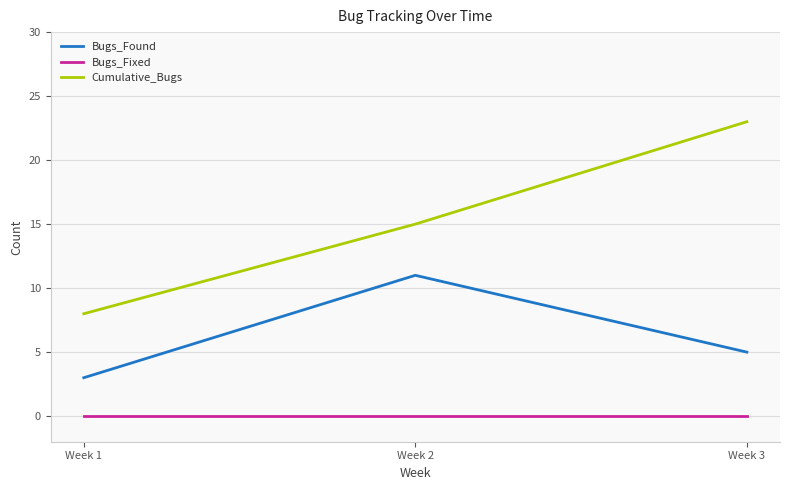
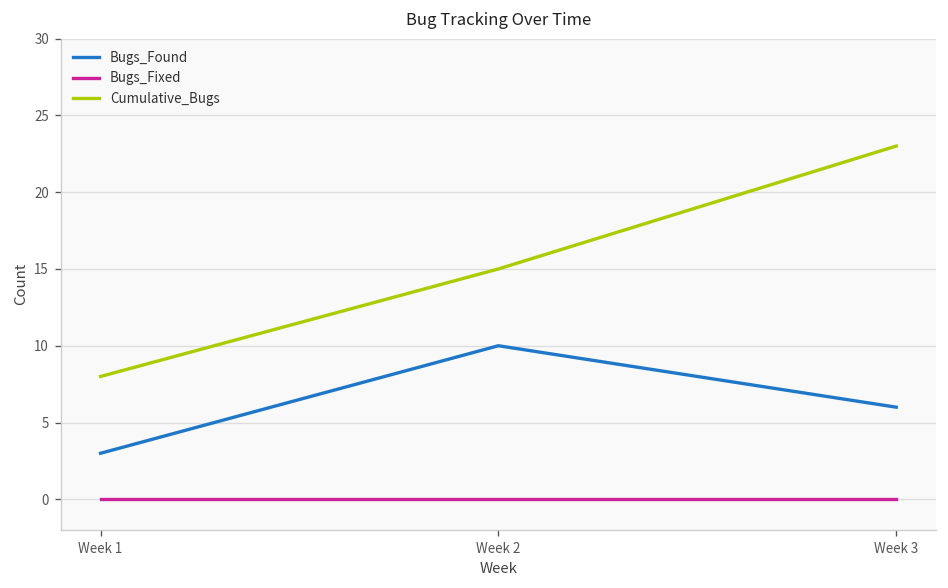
Bugs_Found, Week 2: 11 -> 10
Bugs_Found, Week 3: 5 -> 6
